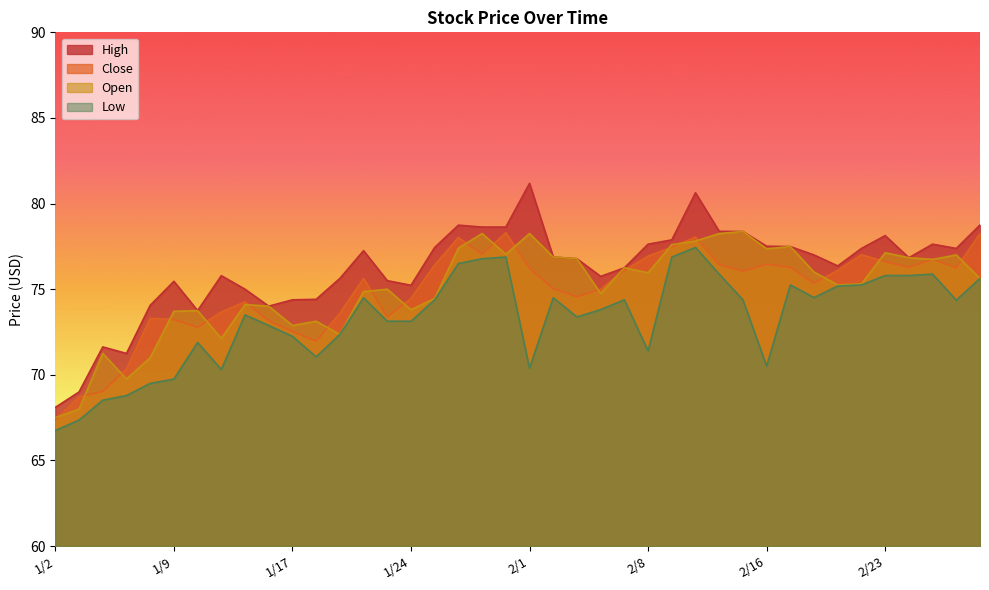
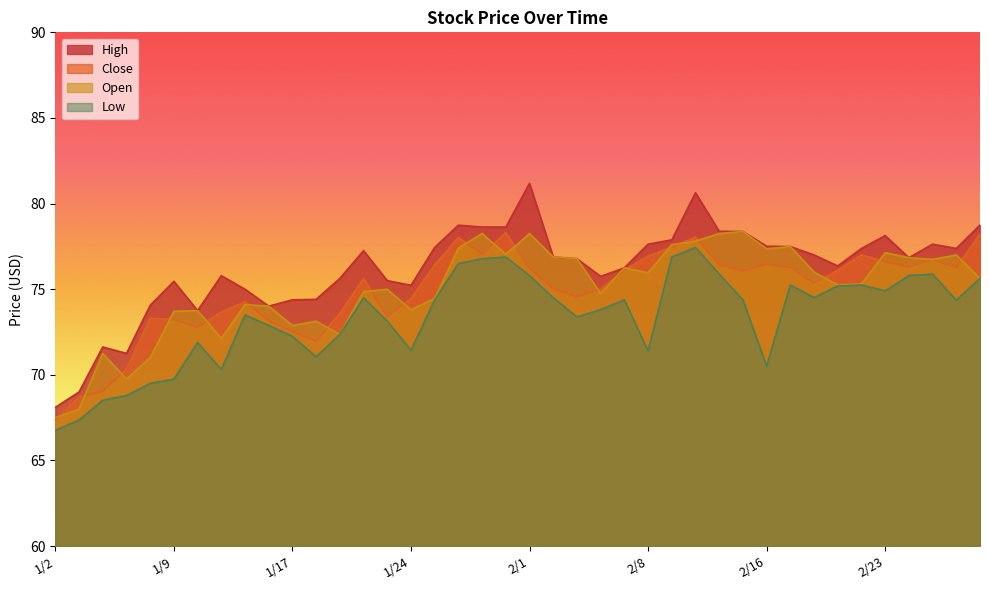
Low, 1/24: 73.1 -> 71.4
Low, 2/1: 70.4 -> 75.8
Low, 2/23: 75.8 -> 74.9
